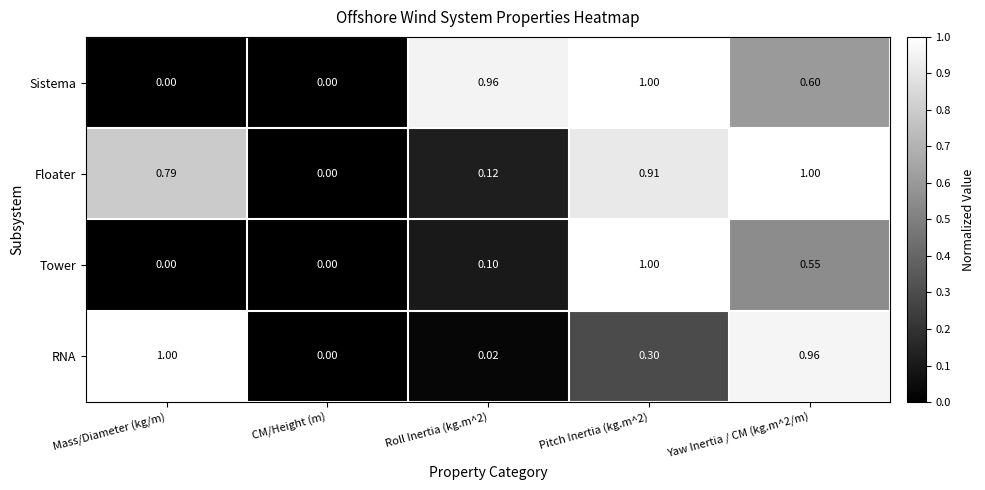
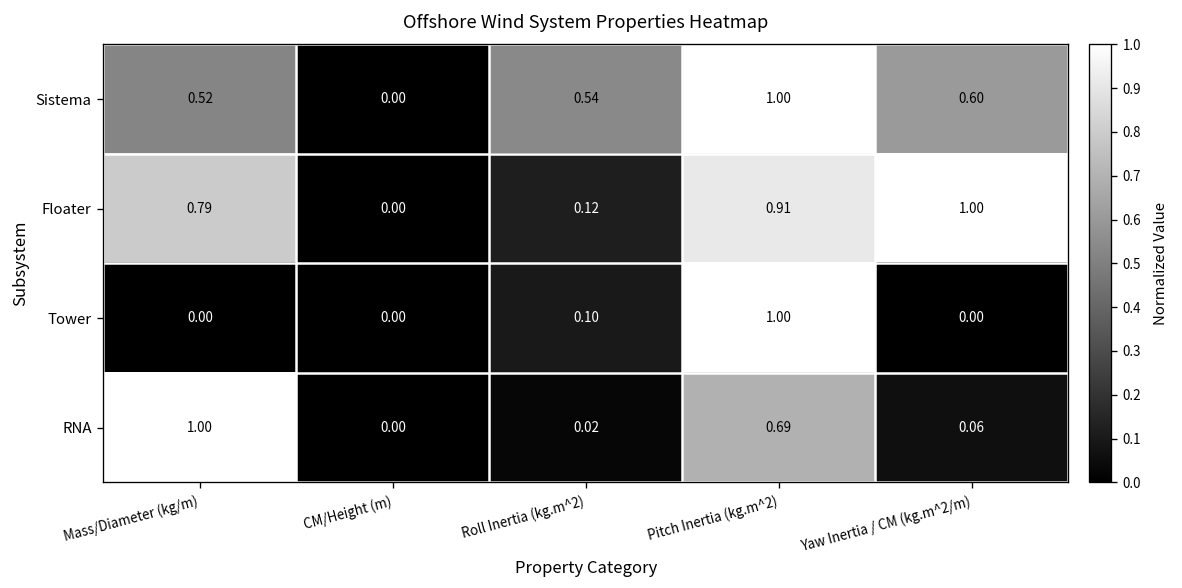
Sistema, Mass/Diameter (kg/m): 0.00 -> 0.52
Sistema, Roll Inertia (kg.m^2): 0.96 -> 0.54
Tower, Yaw Inertia / CM (kg.m^2/m): 0.55 -> 0.00
RNA, Pitch Inertia (kg.m^2): 0.30 -> 0.69
RNA, Yaw Inertia / CM (kg.m^2/m): 0.96 -> 0.06
